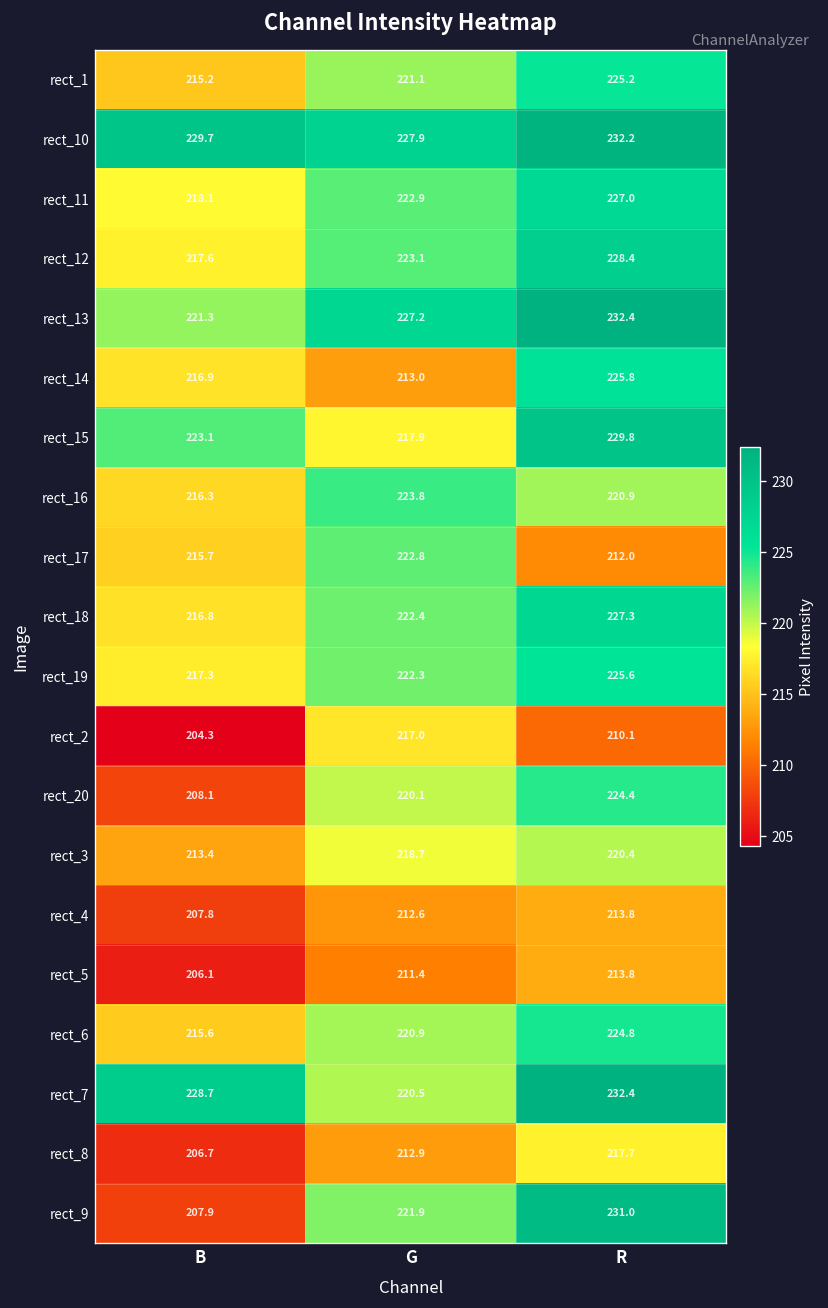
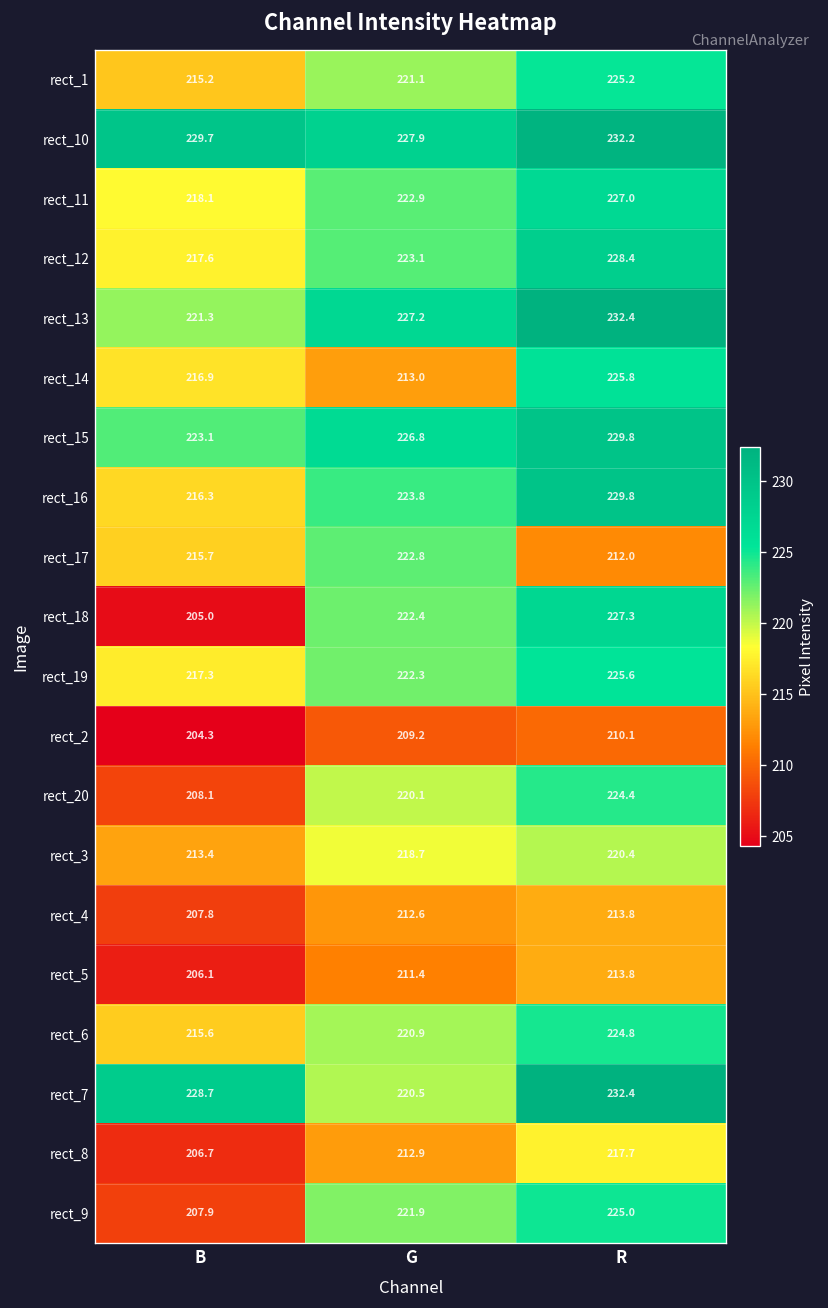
rect_15, G: 217.9 -> 226.8
rect_16, R: 220.9 -> 229.8
rect_18, B: 216.8 -> 205.0
rect_2, G: 217.0 -> 209.2
rect_9, R: 231.0 -> 225.0
